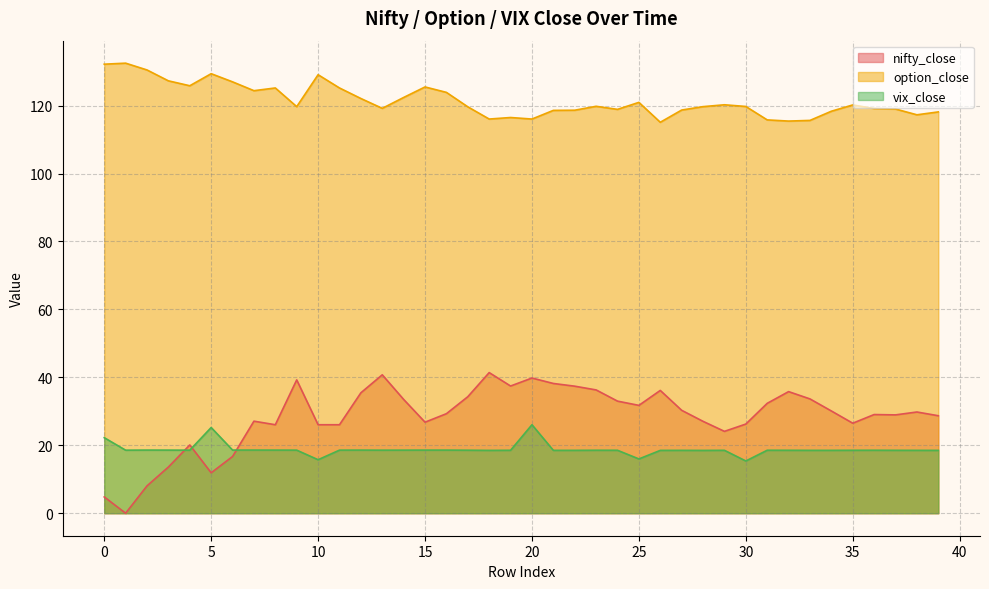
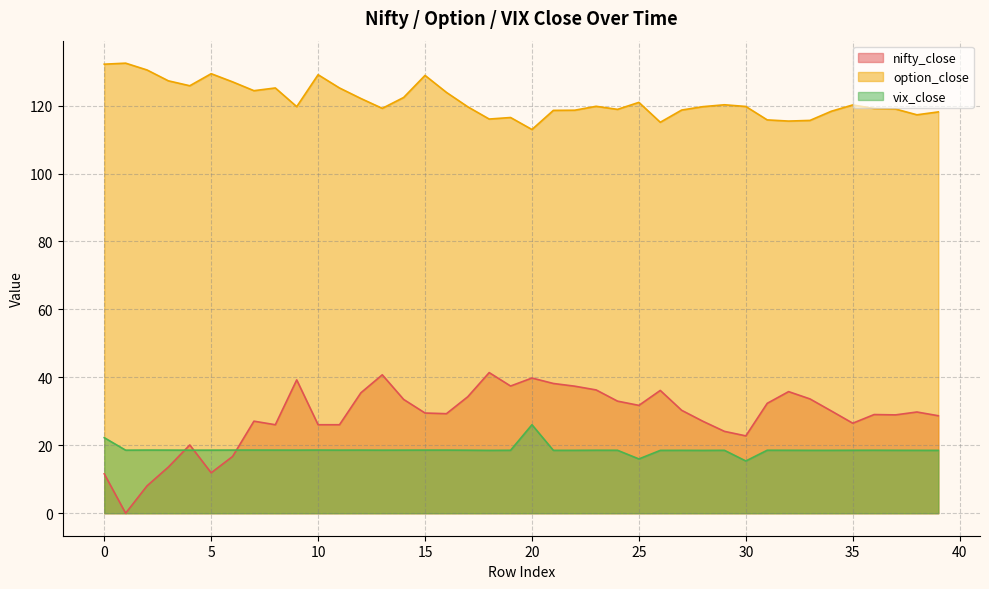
nifty_close, 0: 5 -> 12
vix_close, 5: 25 -> 19
vix_close, 10: 16 -> 19
nifty_close, 15: 27 -> 30
option_close, 15: 126 -> 129
option_close, 20: 116 -> 113
nifty_close, 30: 26 -> 23
